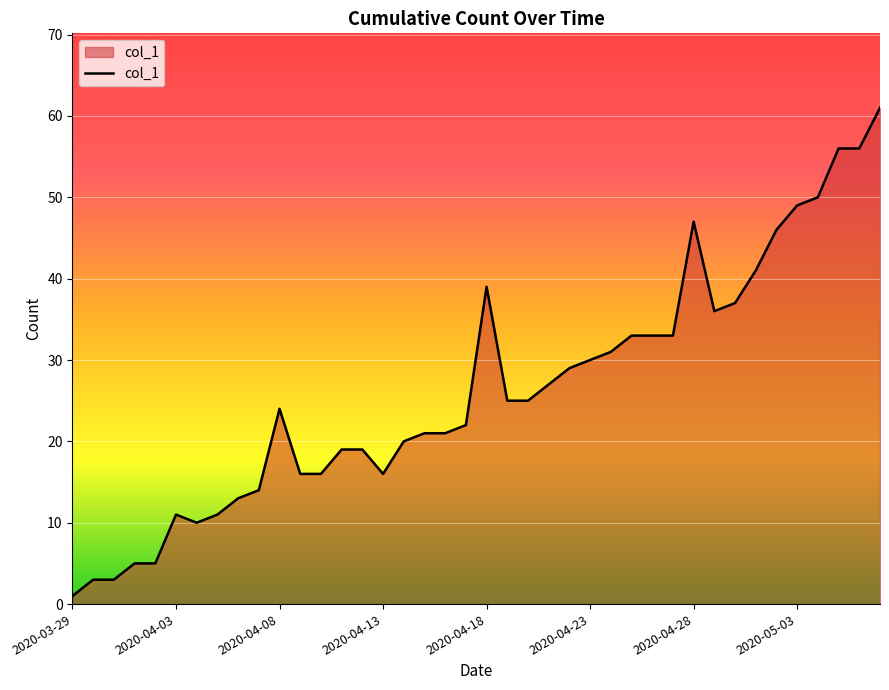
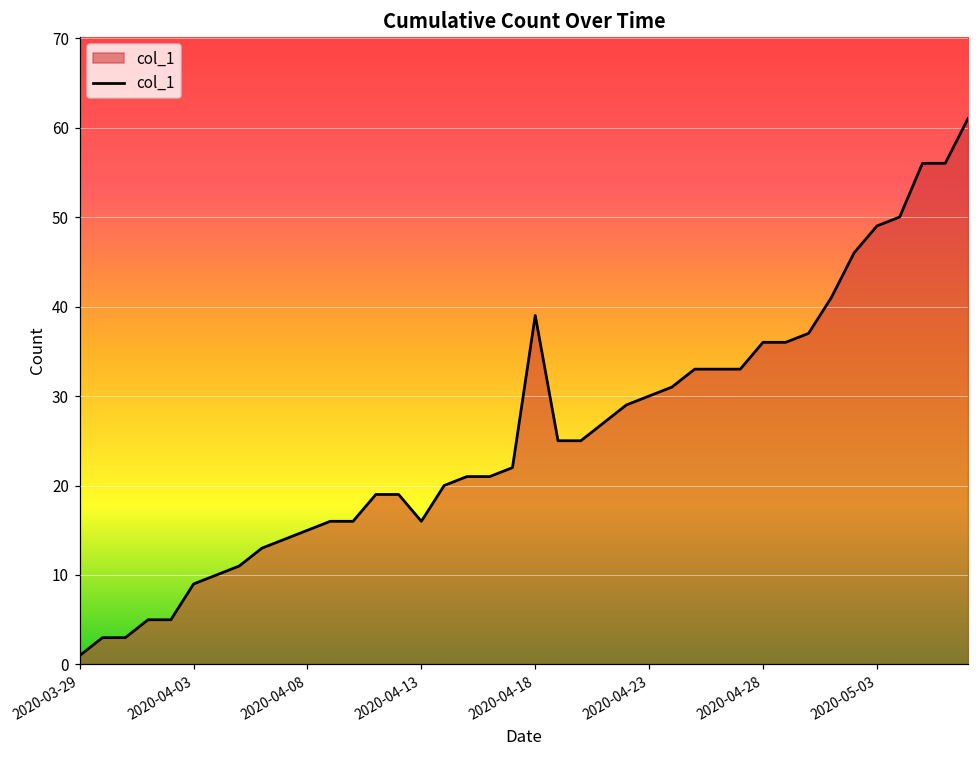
2020-04-03: 11 -> 9
2020-04-08: 24 -> 15
2020-04-28: 47 -> 36
